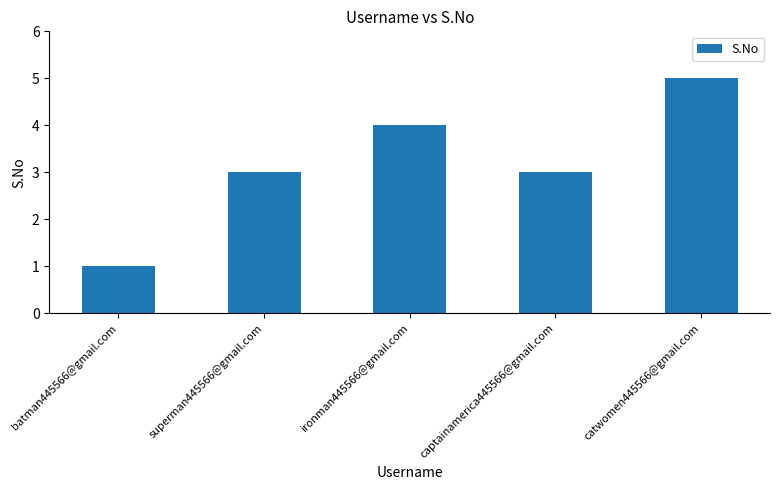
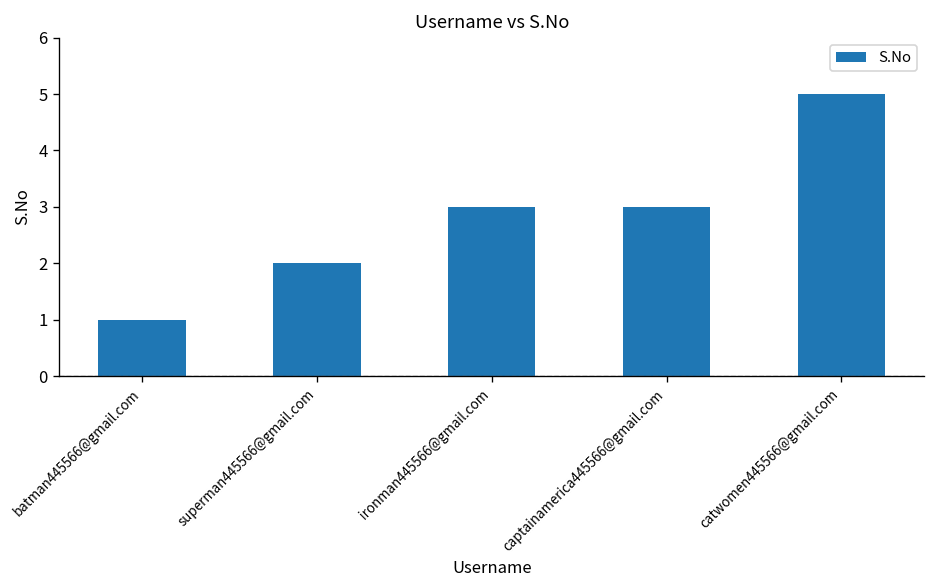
superman445566@gmail.com: 3 -> 2
ironman445566@gmail.com: 4 -> 3
